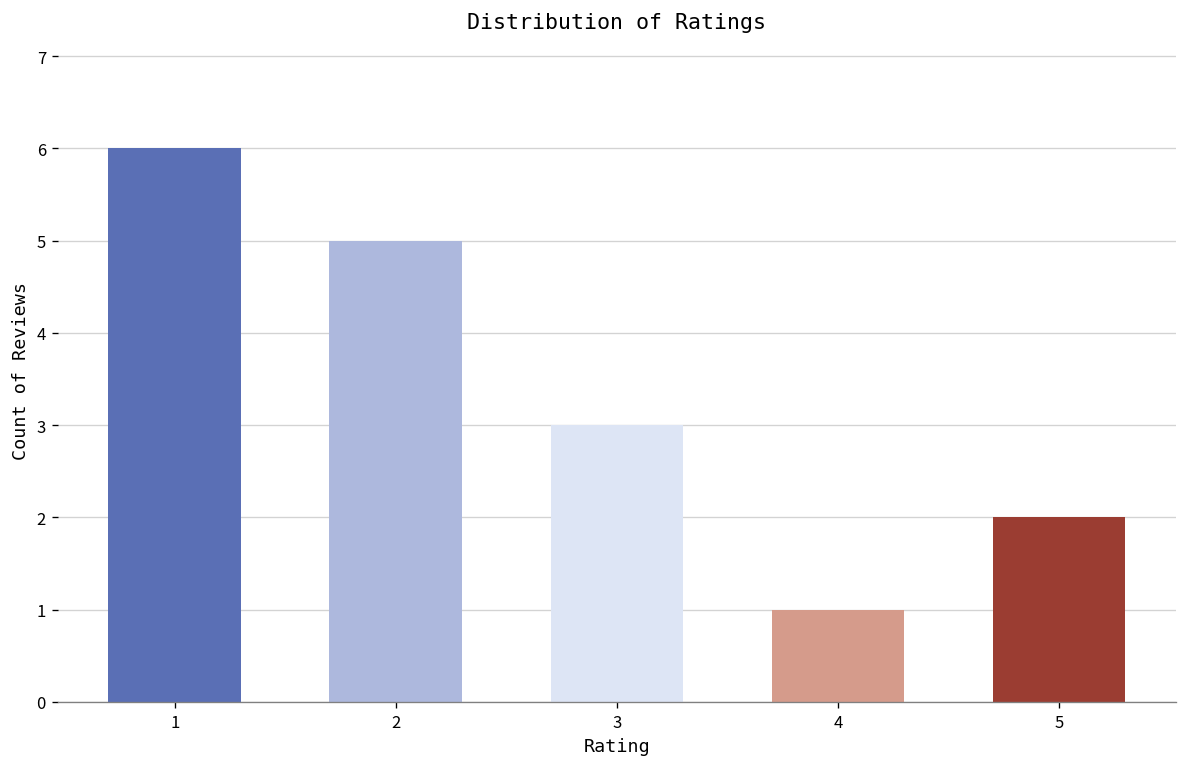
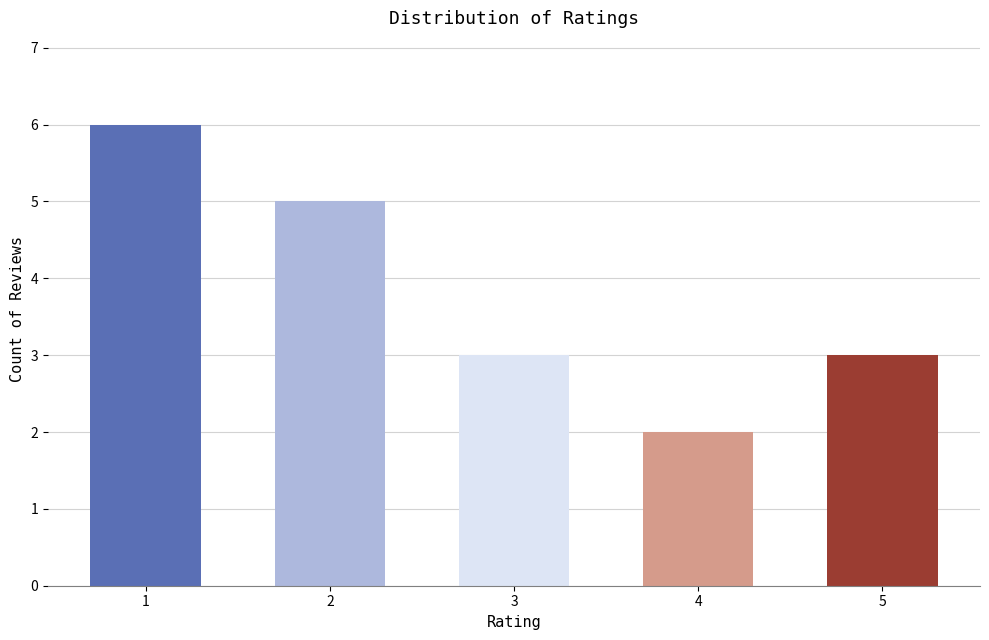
4: 1 -> 2
5: 2 -> 3
